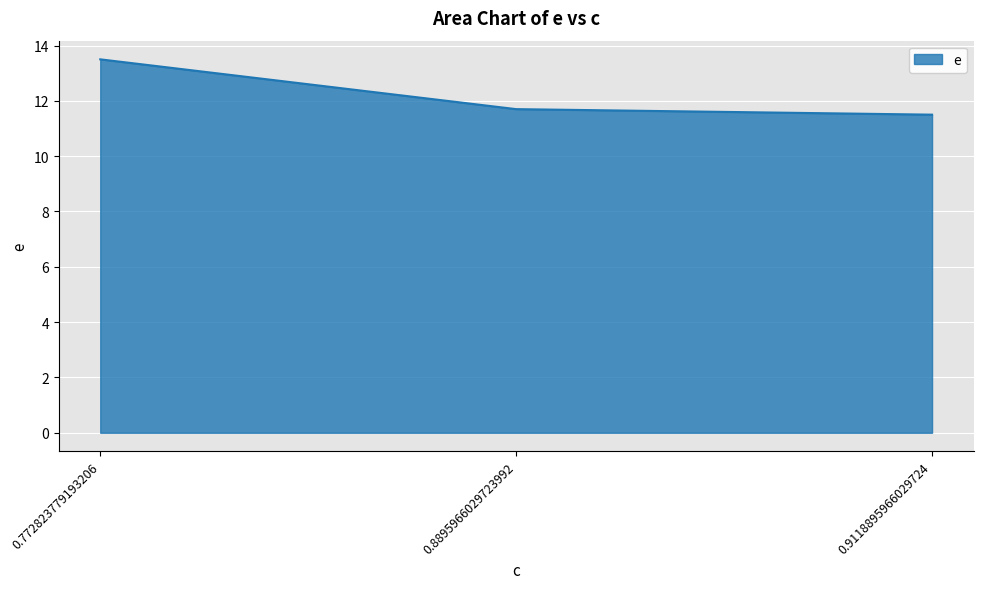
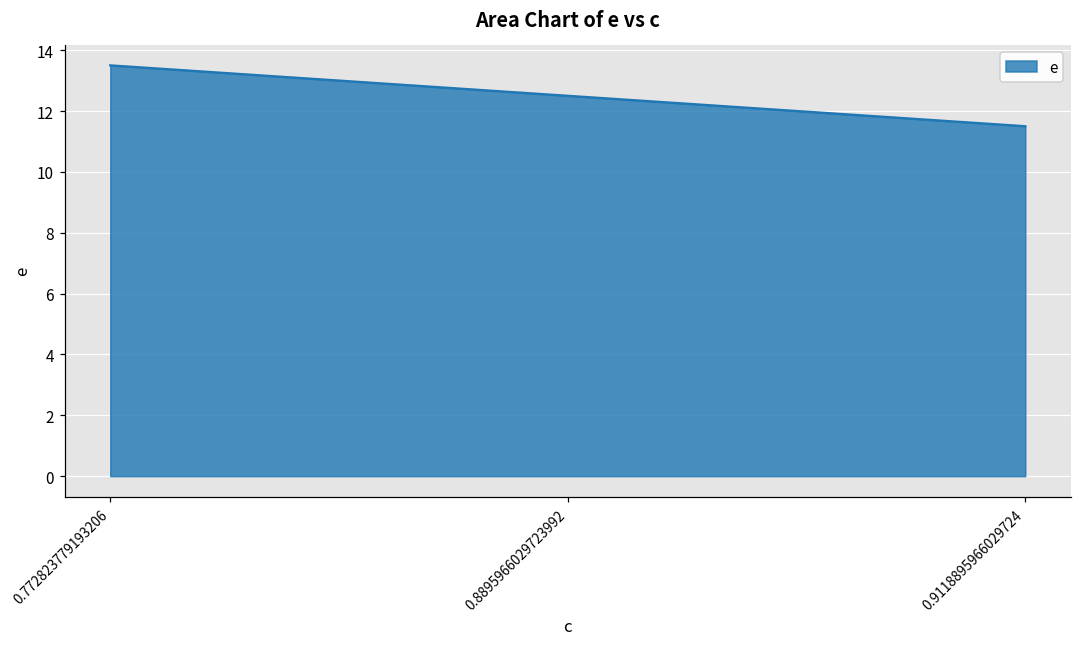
0.8895966029723992: 11.7 -> 12.5
